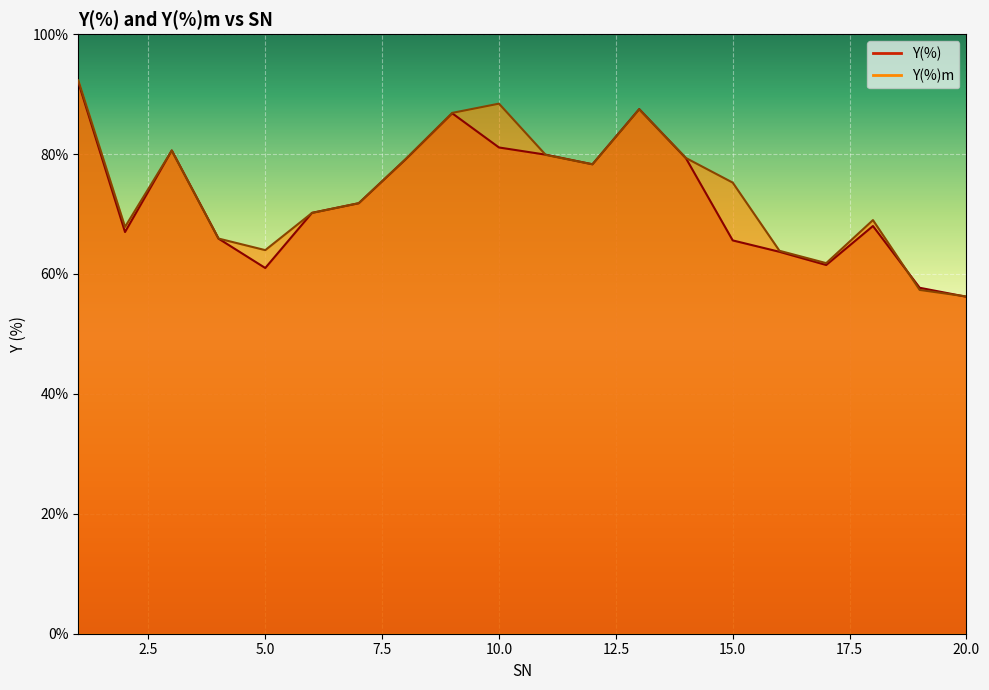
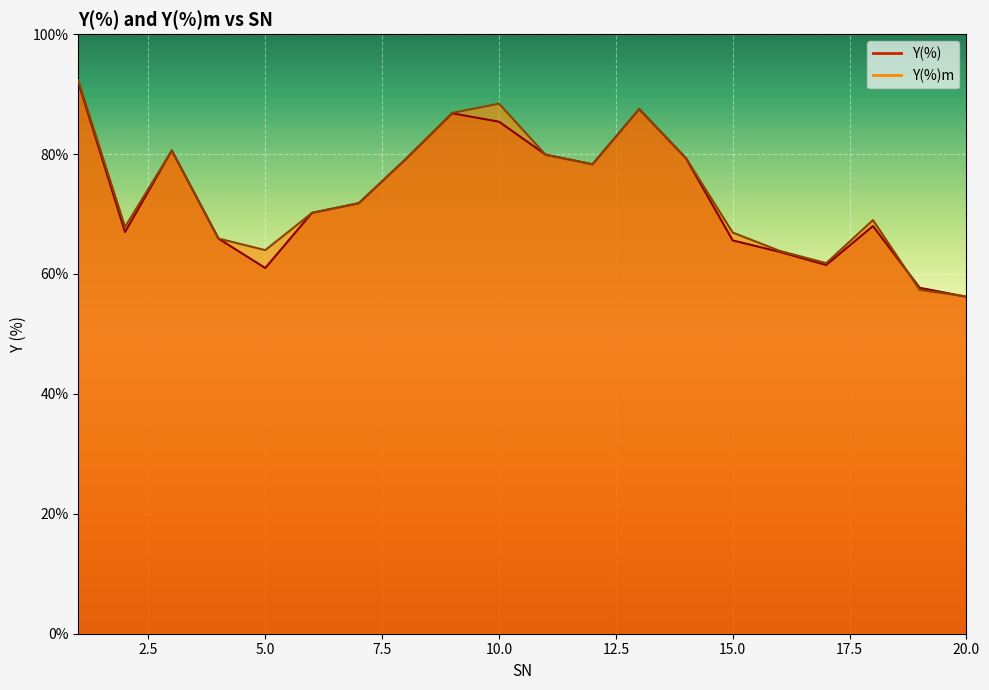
Y(%), 10.0: 81% -> 85%
Y(%)m, 15.0: 75% -> 67%
